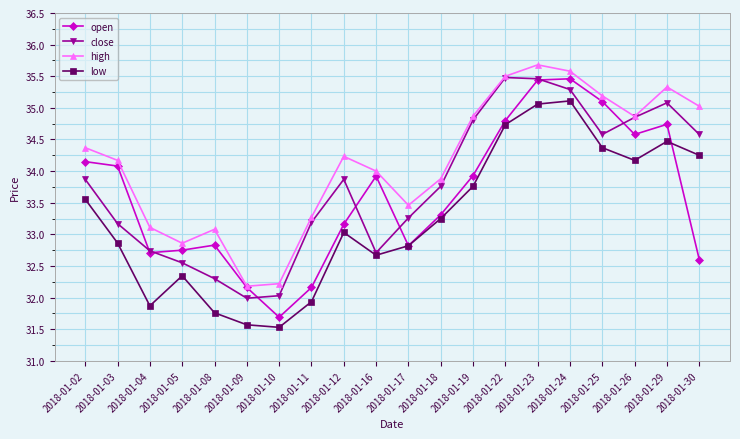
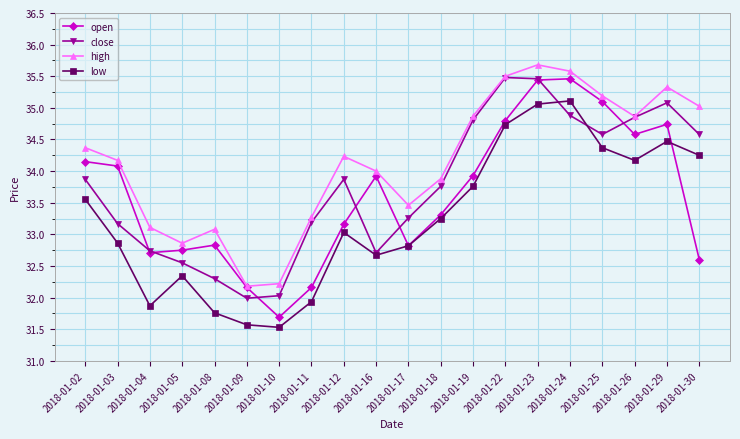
close, 2018-01-24: 35.3 -> 34.9
